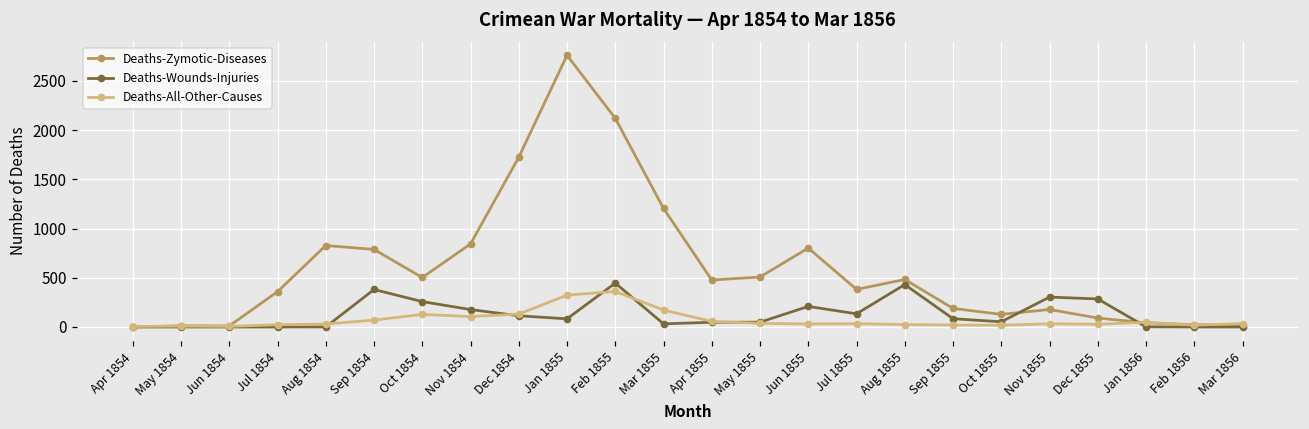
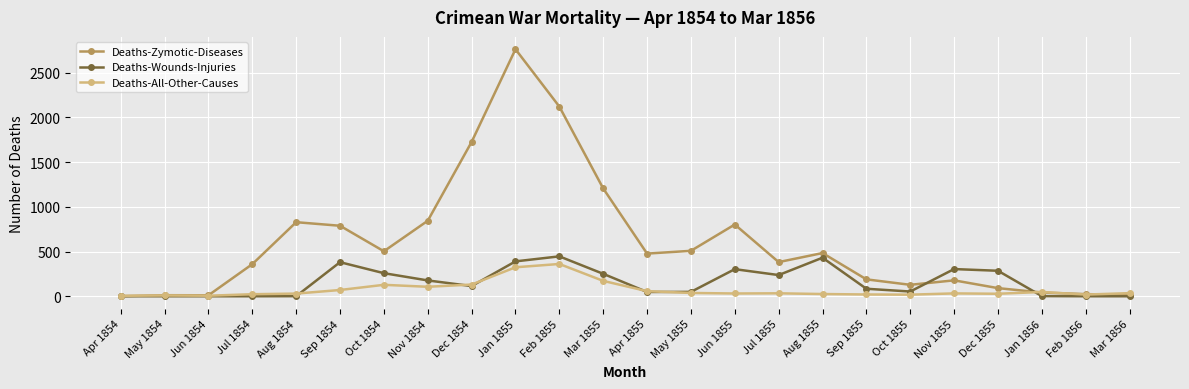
Deaths-Wounds-Injuries, Jan 1855: 100 -> 400
Deaths-Wounds-Injuries, Mar 1855: 0 -> 300
Deaths-Wounds-Injuries, Jun 1855: 200 -> 300
Deaths-Wounds-Injuries, Jul 1855: 100 -> 200
